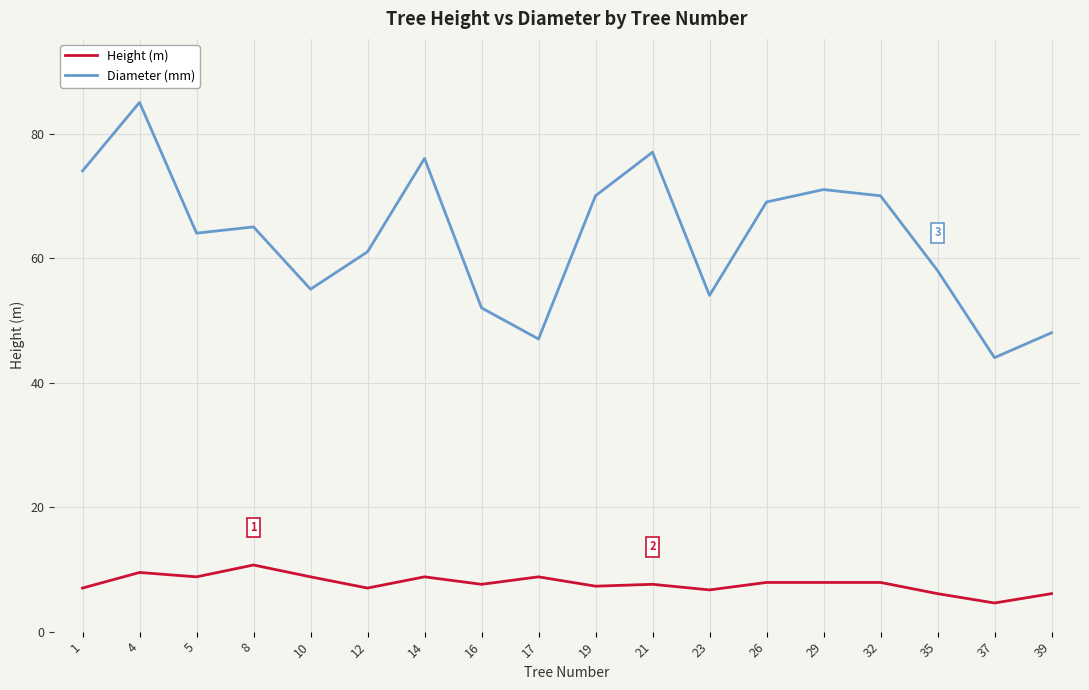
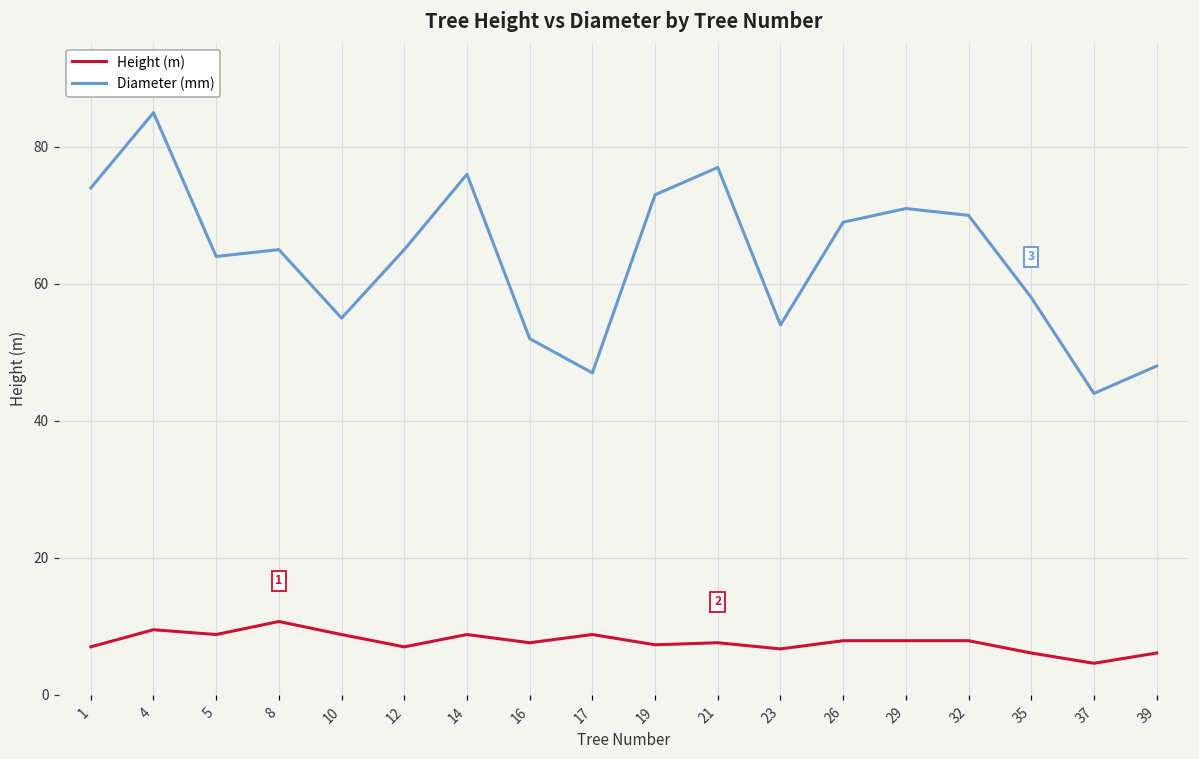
Diameter (mm), 12: 61 -> 65
Diameter (mm), 19: 70 -> 73
